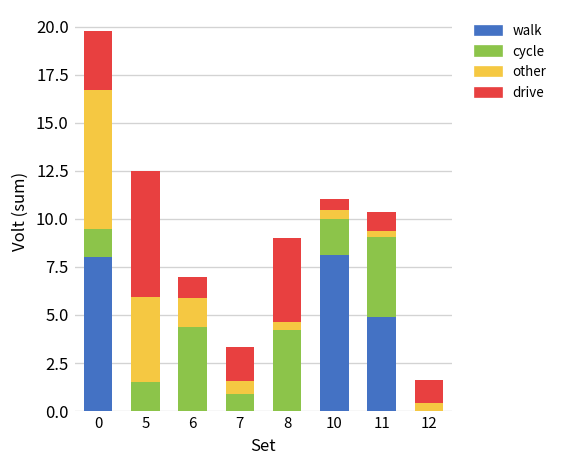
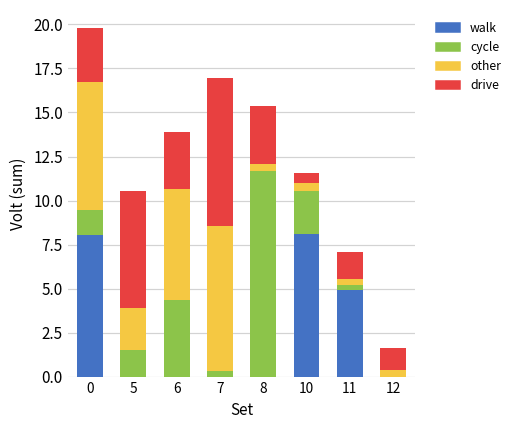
other, 5: 4.4 -> 2.4
other, 6: 1.5 -> 6.3
drive, 6: 1.1 -> 3.2
cycle, 7: 0.9 -> 0.3
other, 7: 0.7 -> 8.2
drive, 7: 1.8 -> 8.4
cycle, 8: 4.2 -> 11.7
drive, 8: 4.4 -> 3.3
cycle, 10: 1.9 -> 2.4
cycle, 11: 4.1 -> 0.3
drive, 11: 1.0 -> 1.5
